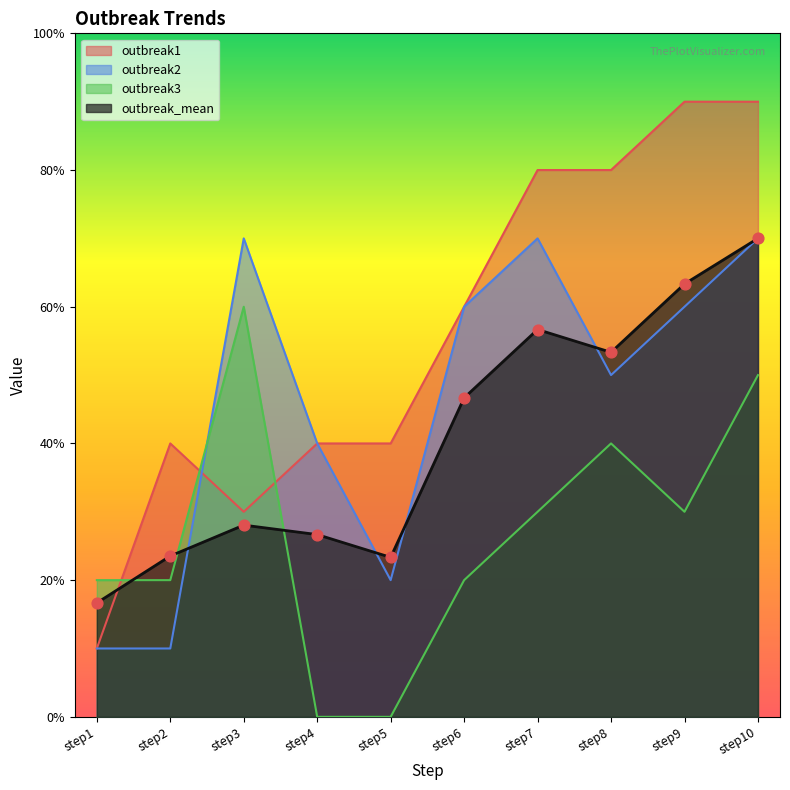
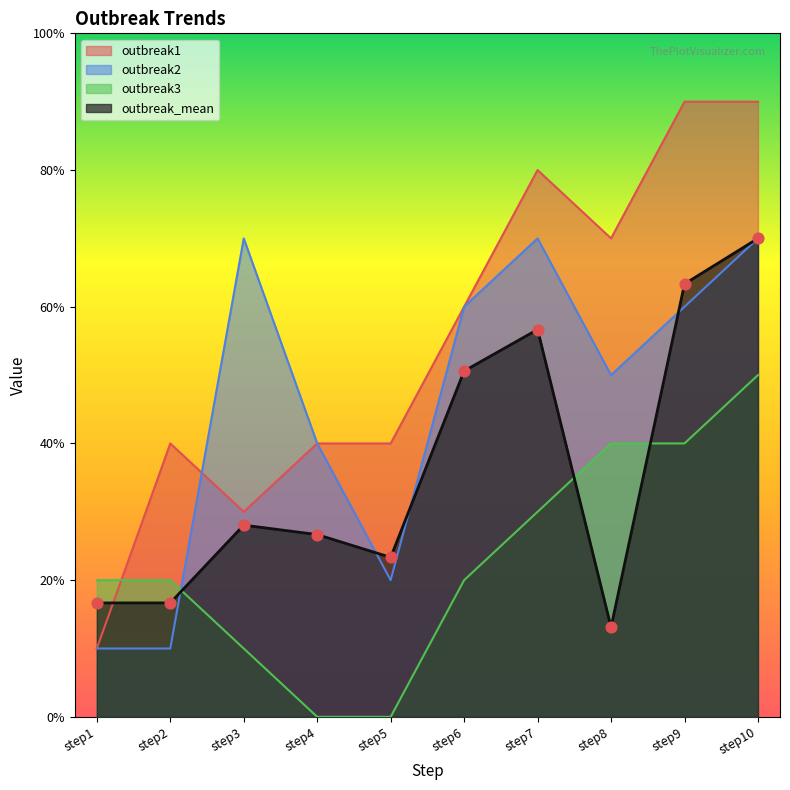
outbreak_mean, step2: 24% -> 17%
outbreak3, step3: 60% -> 10%
outbreak_mean, step6: 47% -> 51%
outbreak1, step8: 80% -> 70%
outbreak_mean, step8: 53% -> 13%
outbreak3, step9: 30% -> 40%
